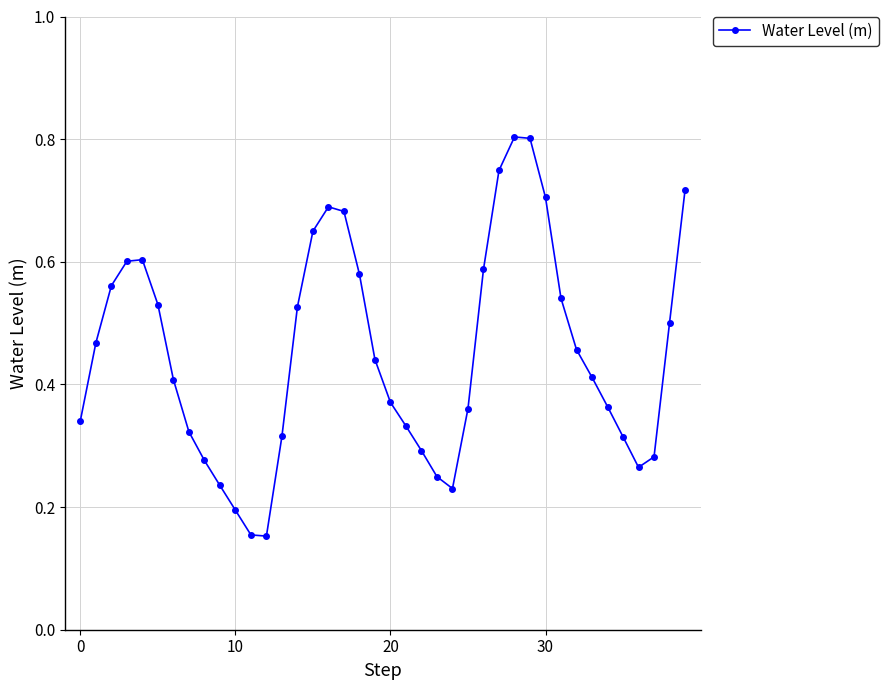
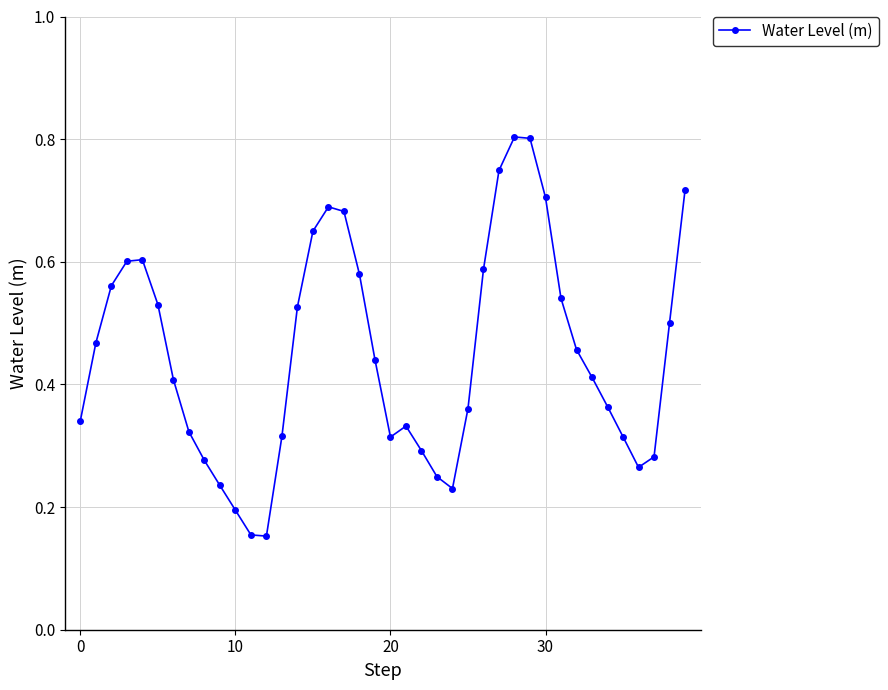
20: 0.37 -> 0.31
